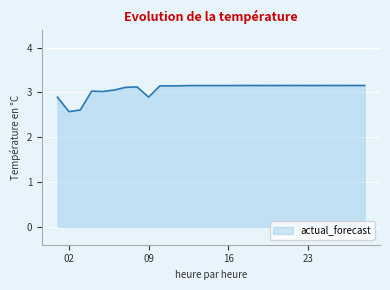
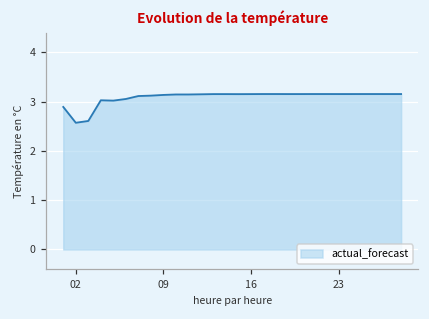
09: 2.9 -> 3.1
